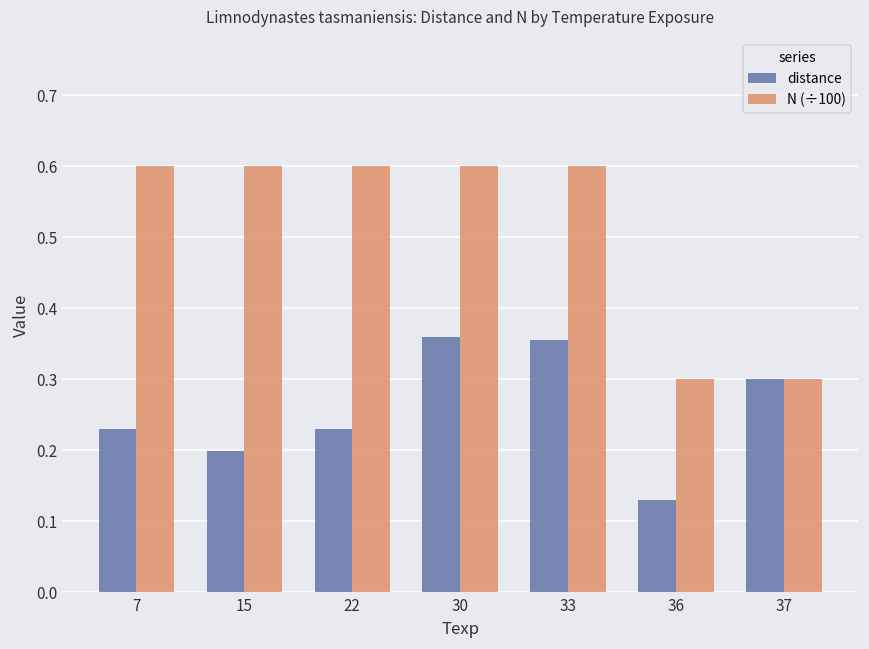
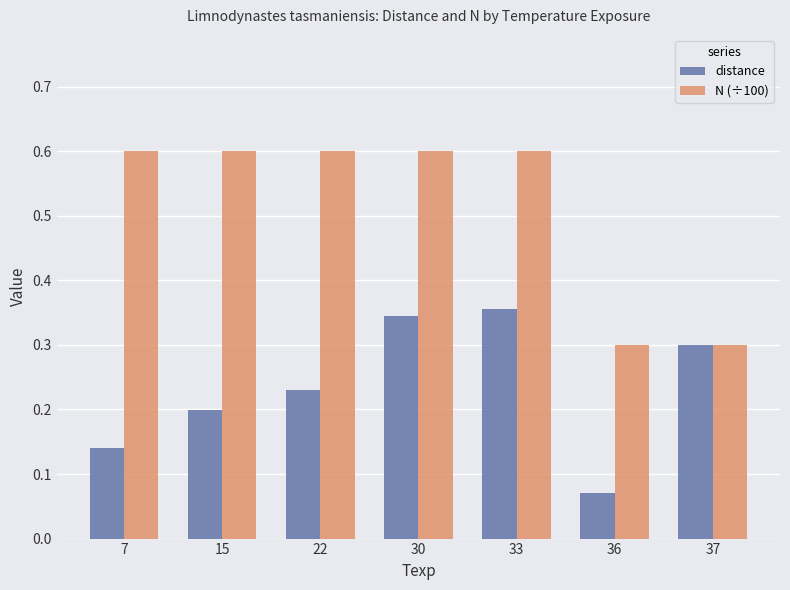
distance, 7: 0.23 -> 0.14
distance, 30: 0.36 -> 0.35
distance, 36: 0.13 -> 0.07
